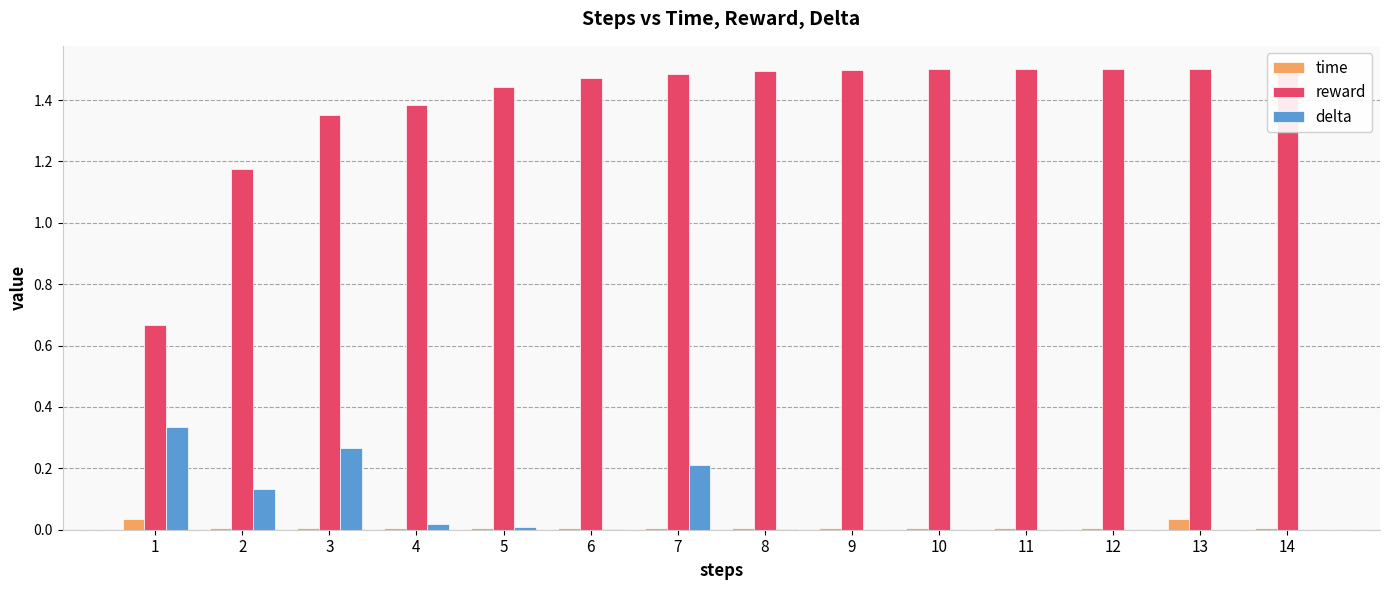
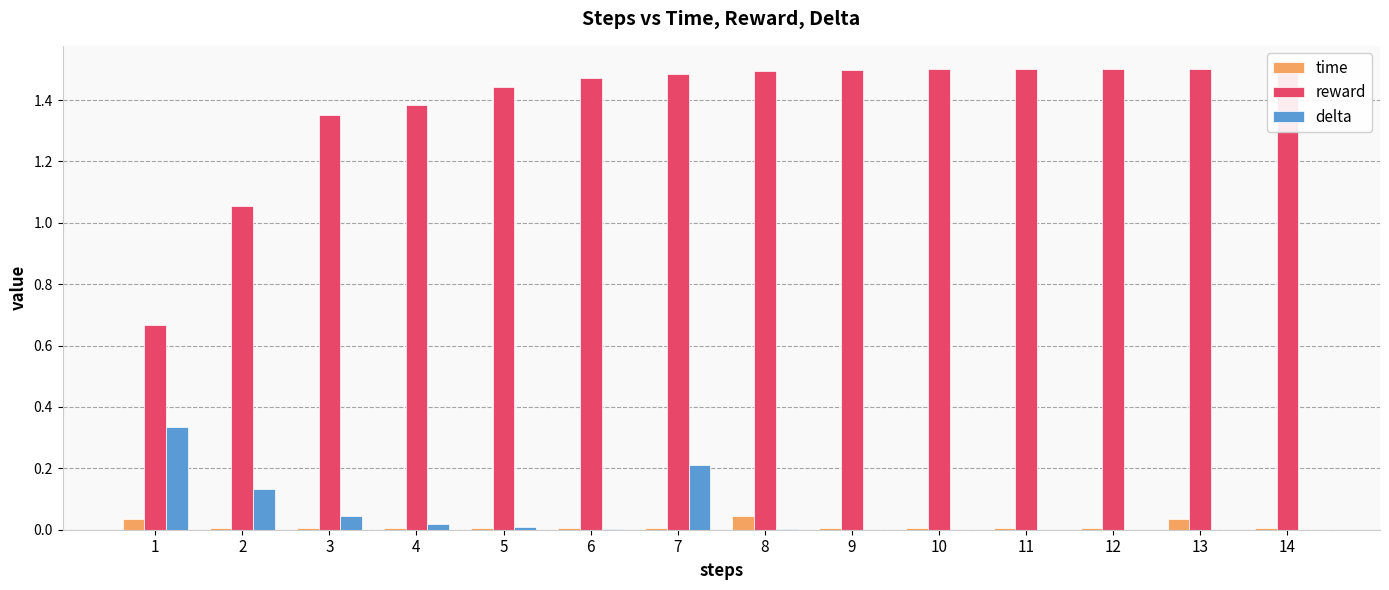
reward, 2: 1.18 -> 1.05
delta, 3: 0.27 -> 0.05
time, 8: 0.00 -> 0.05
